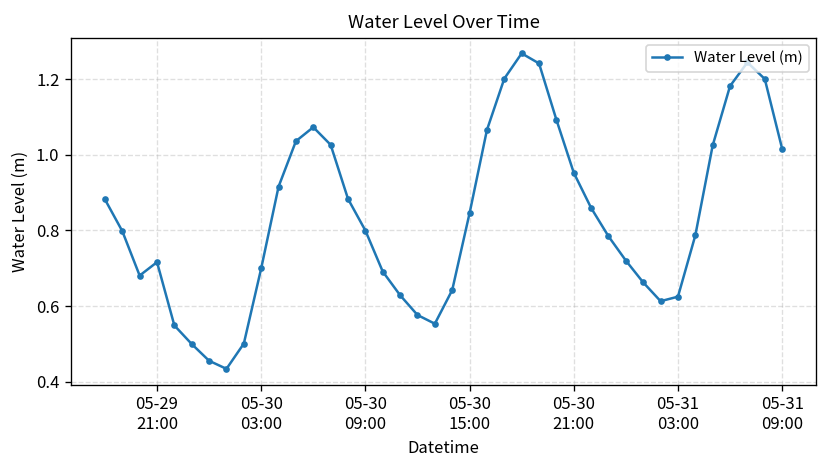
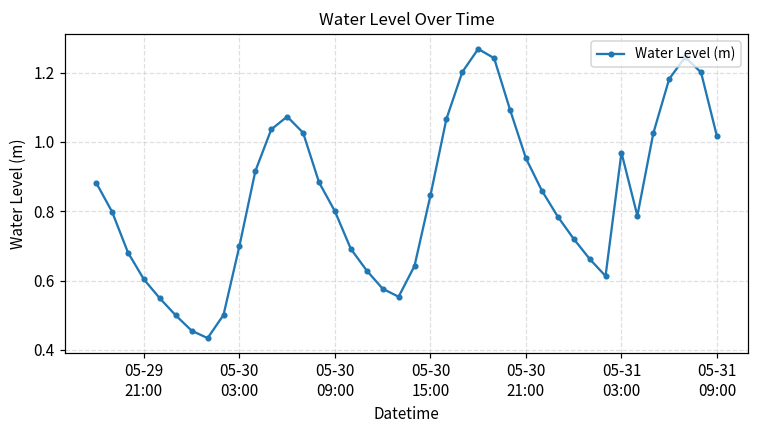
05-29 21:00: 0.72 -> 0.60
05-31 03:00: 0.62 -> 0.97
